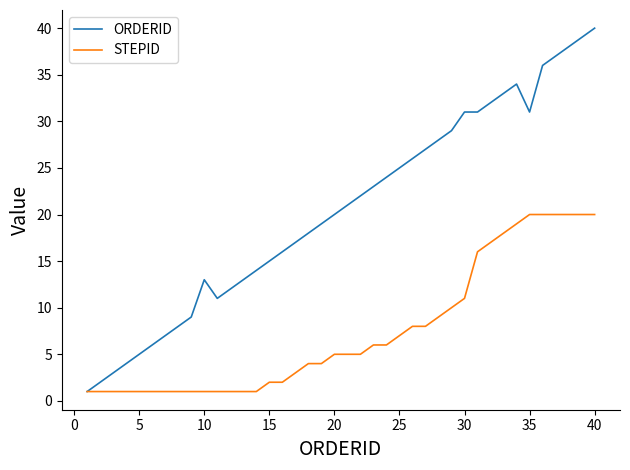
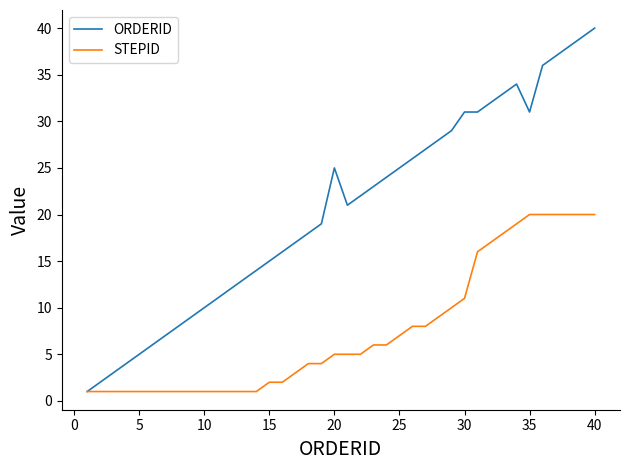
ORDERID, 10: 13 -> 10
ORDERID, 20: 20 -> 25
